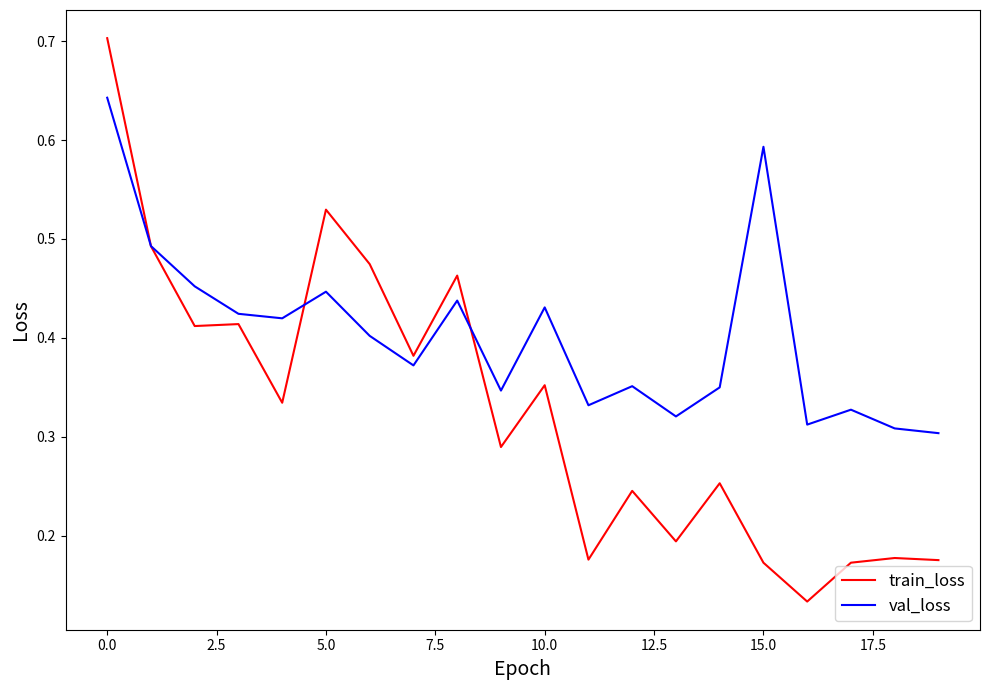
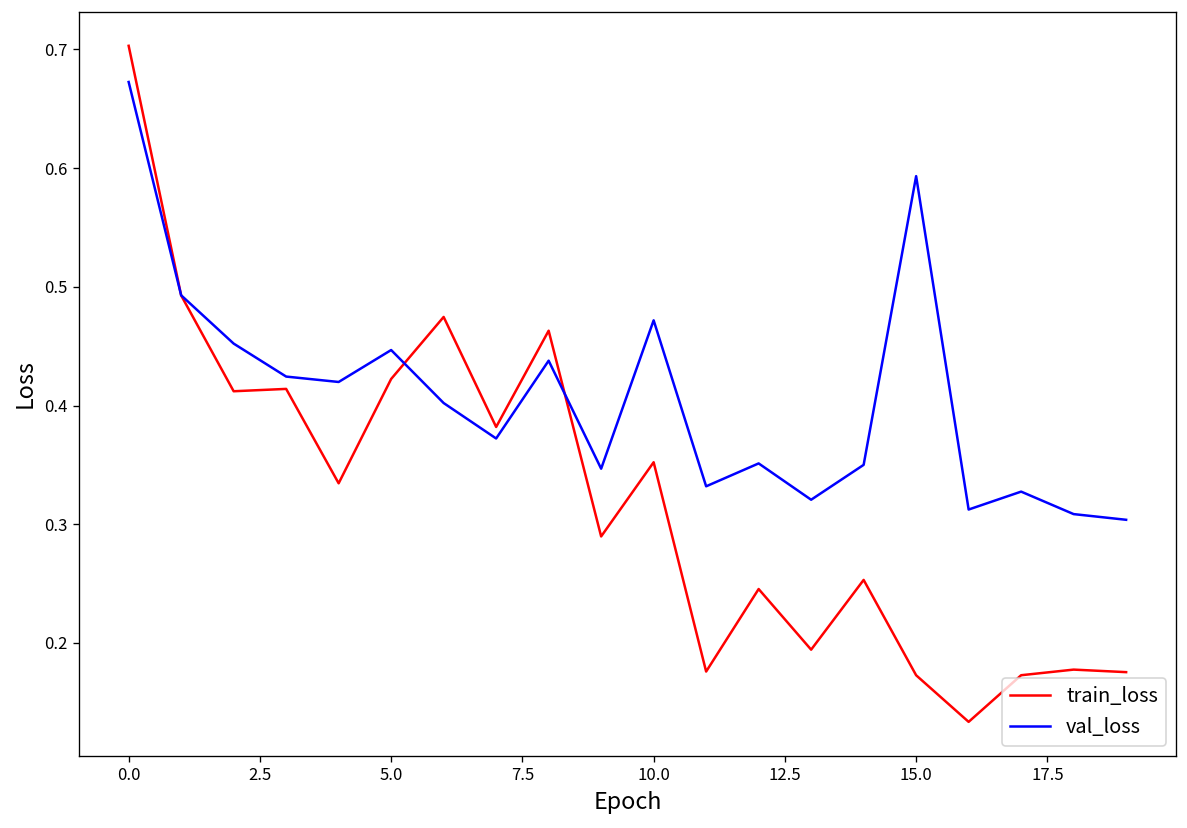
val_loss, 0.0: 0.64 -> 0.67
train_loss, 5.0: 0.53 -> 0.42
val_loss, 10.0: 0.43 -> 0.47
